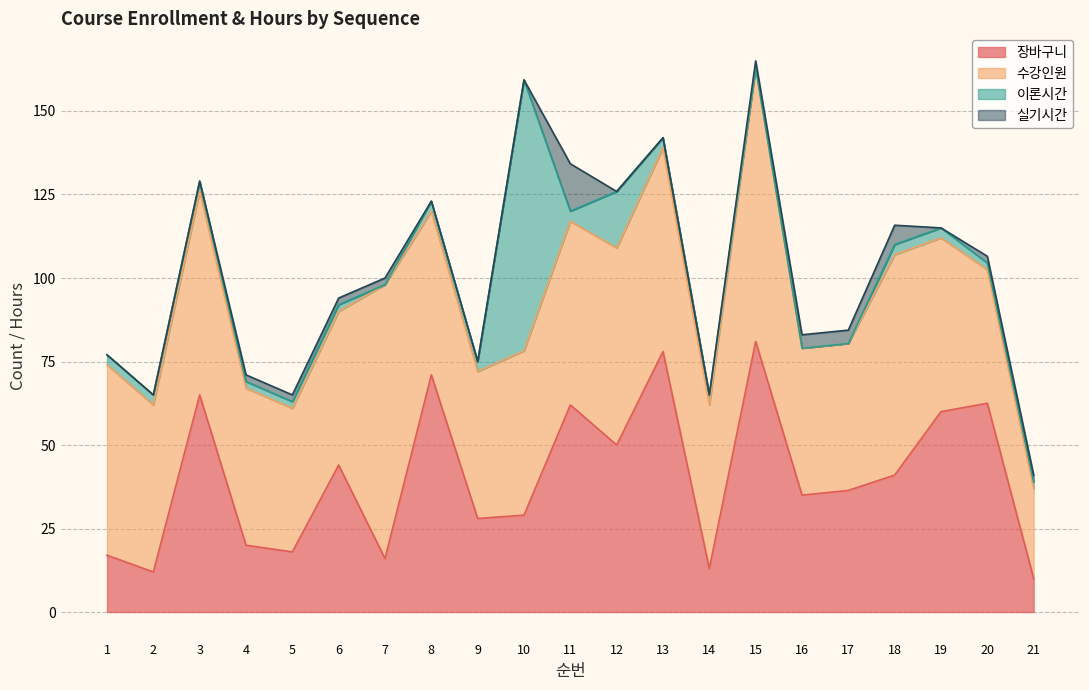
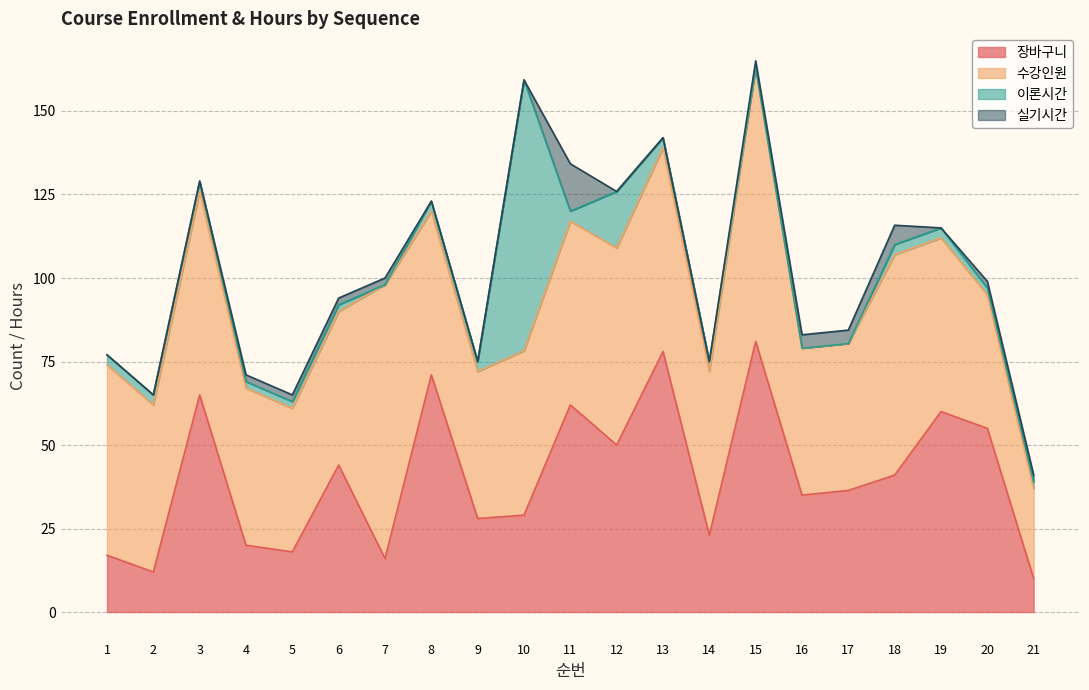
장바구니, 14: 13 -> 23
장바구니, 20: 63 -> 55
